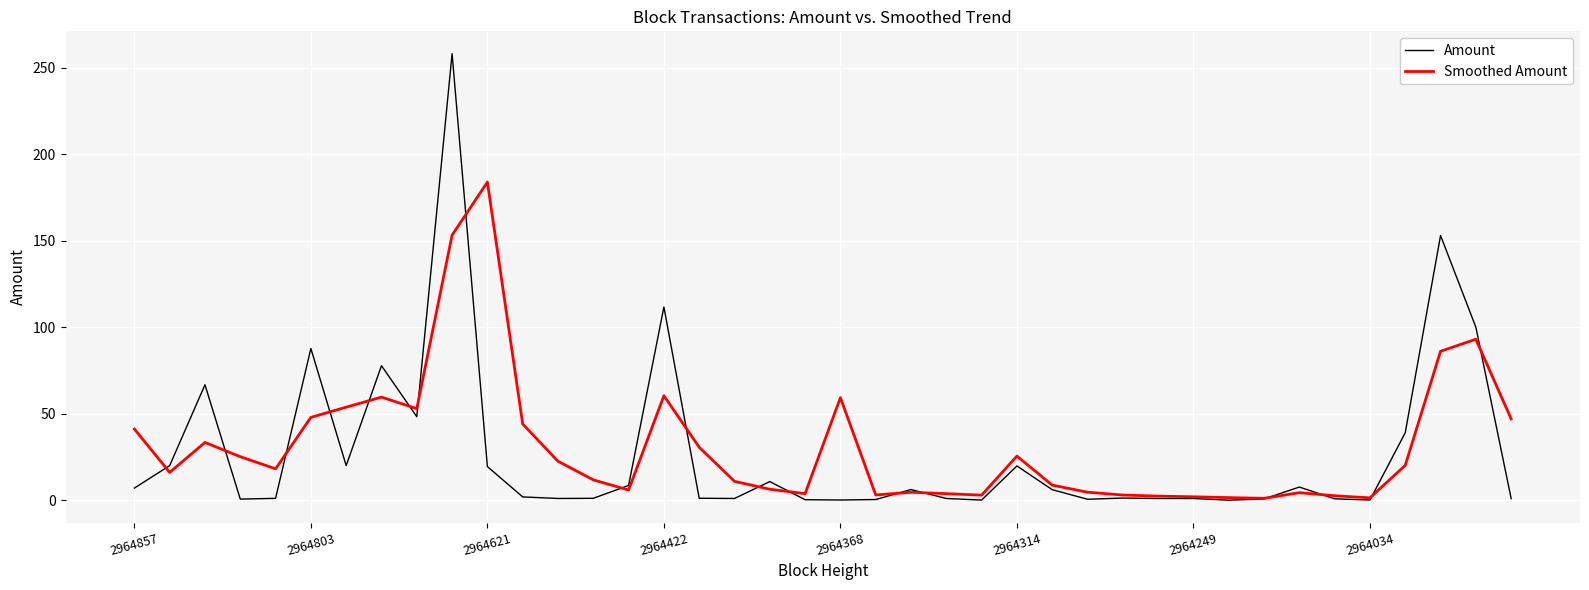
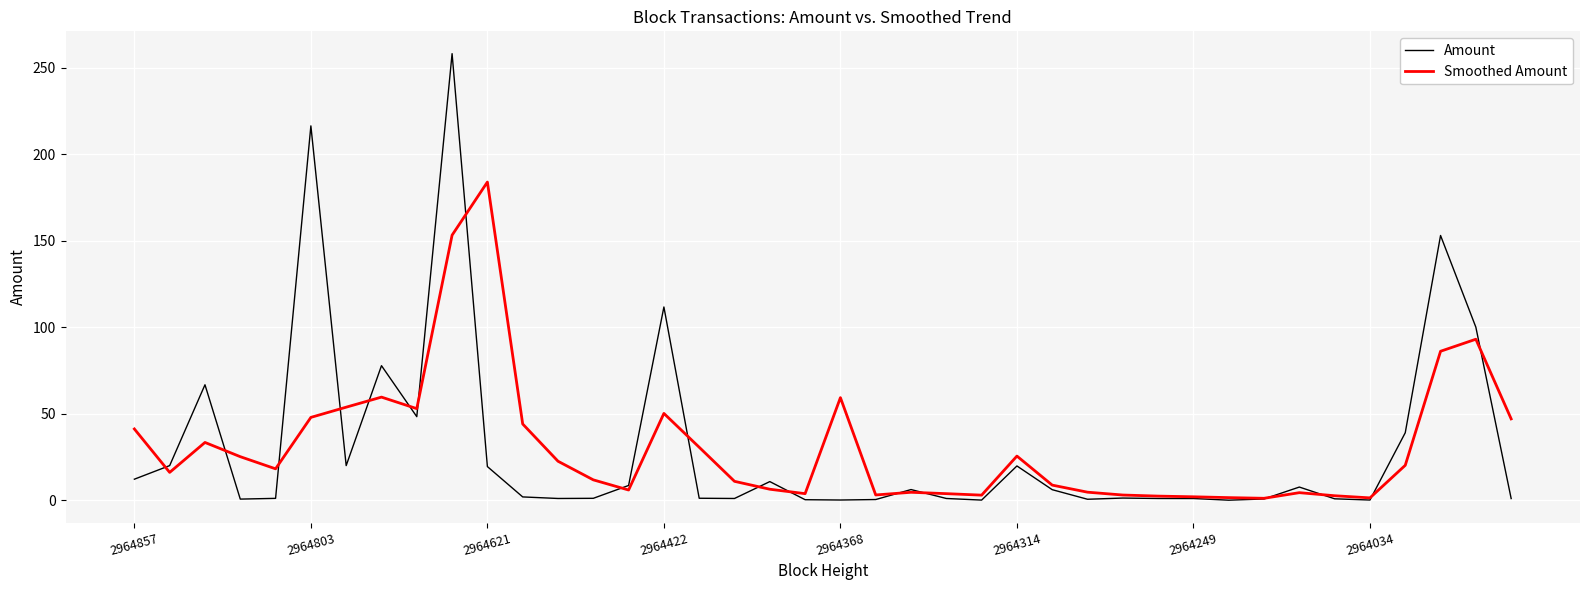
Amount, 2964857: 7 -> 12
Amount, 2964803: 88 -> 216
Smoothed Amount, 2964422: 60 -> 50
